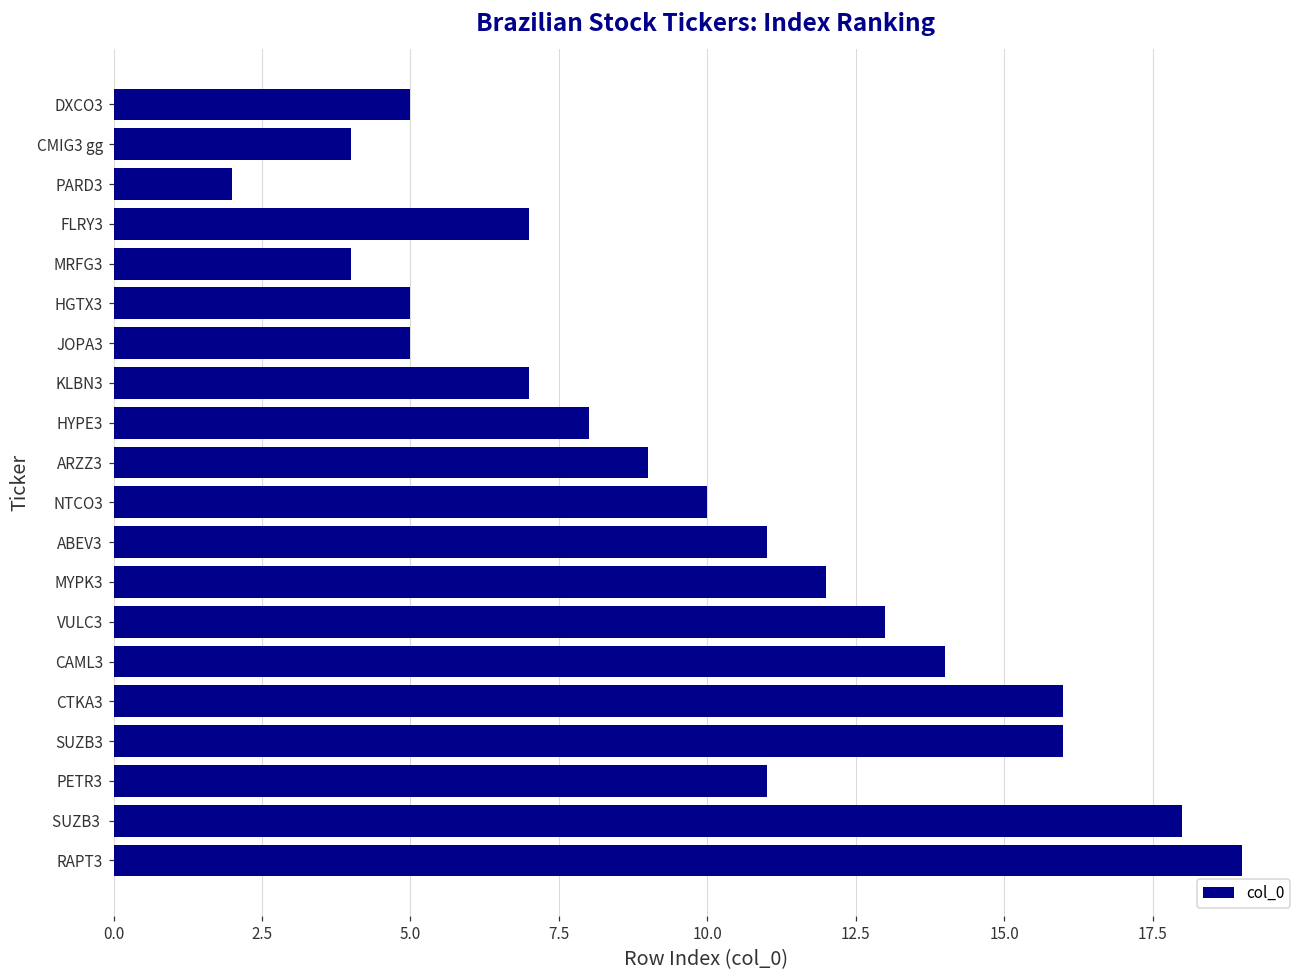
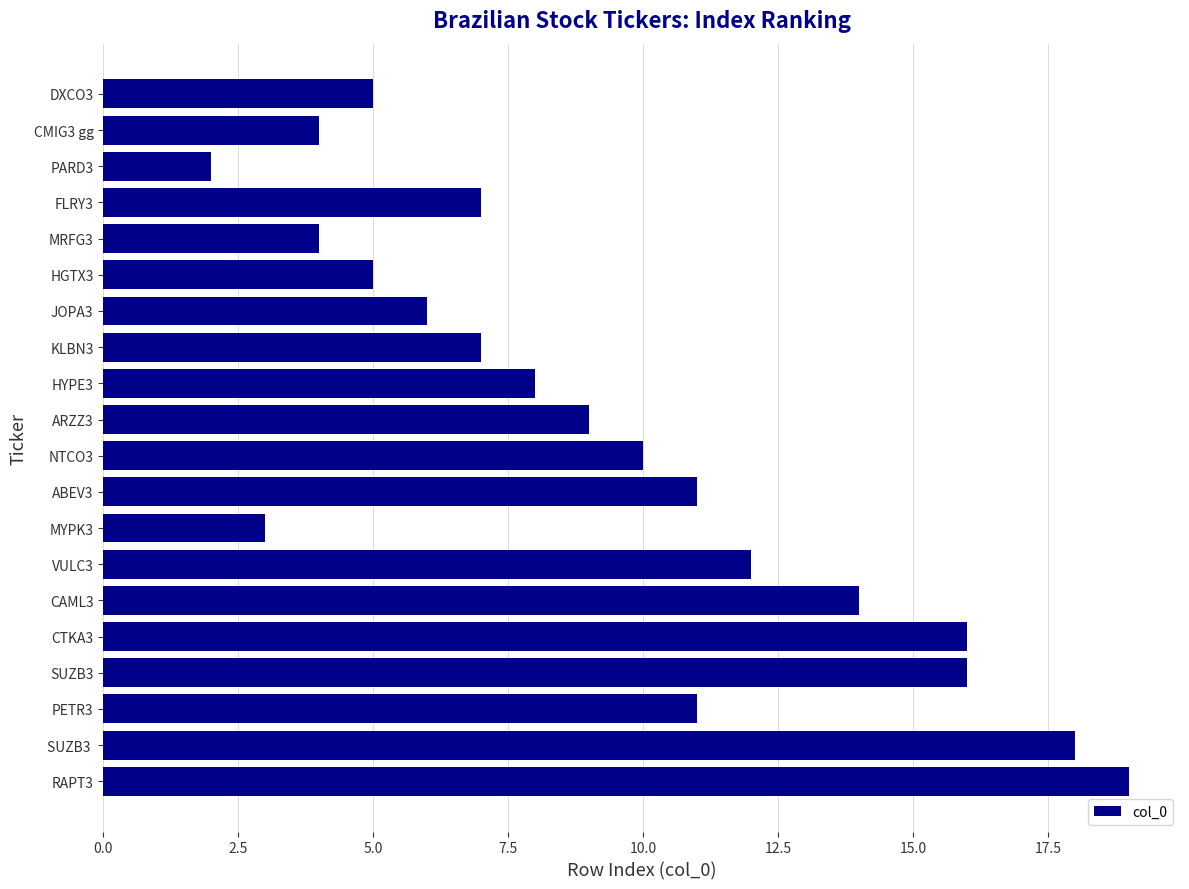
JOPA3: 5 -> 6
MYPK3: 12 -> 3
VULC3: 13 -> 12
